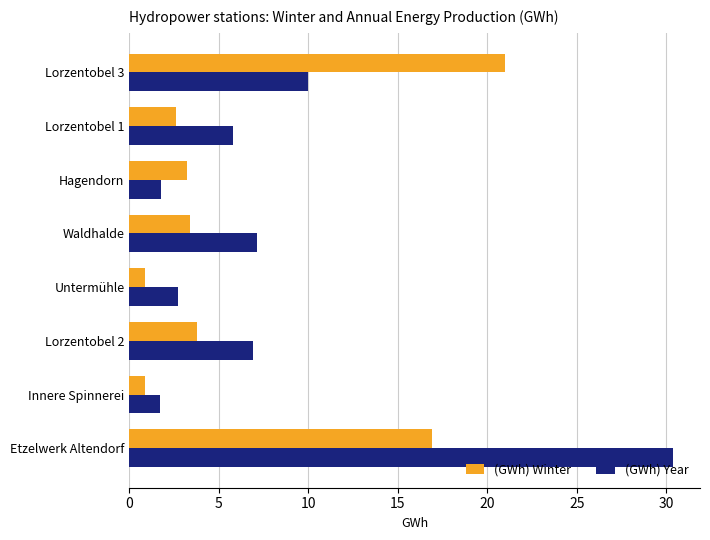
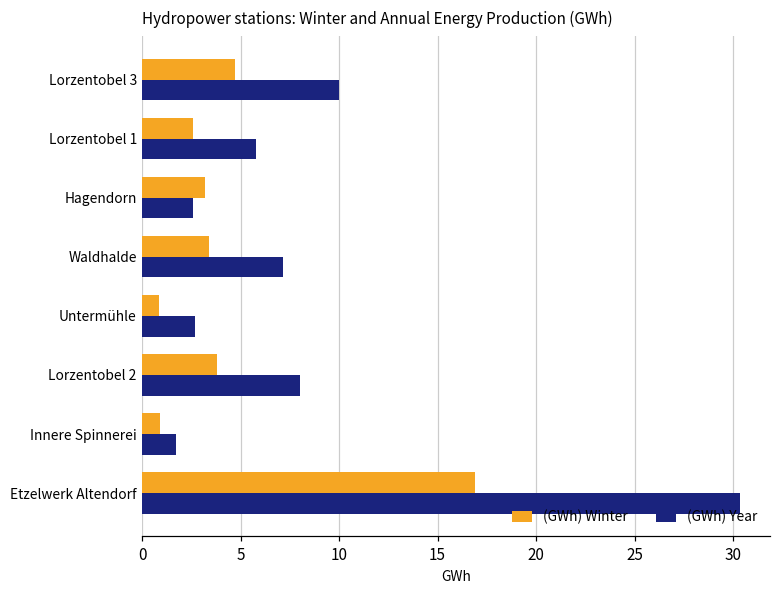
(GWh) Winter, Lorzentobel 3: 21.0 -> 4.7
(GWh) Year, Hagendorn: 1.8 -> 2.6
(GWh) Year, Lorzentobel 2: 6.9 -> 8.0
